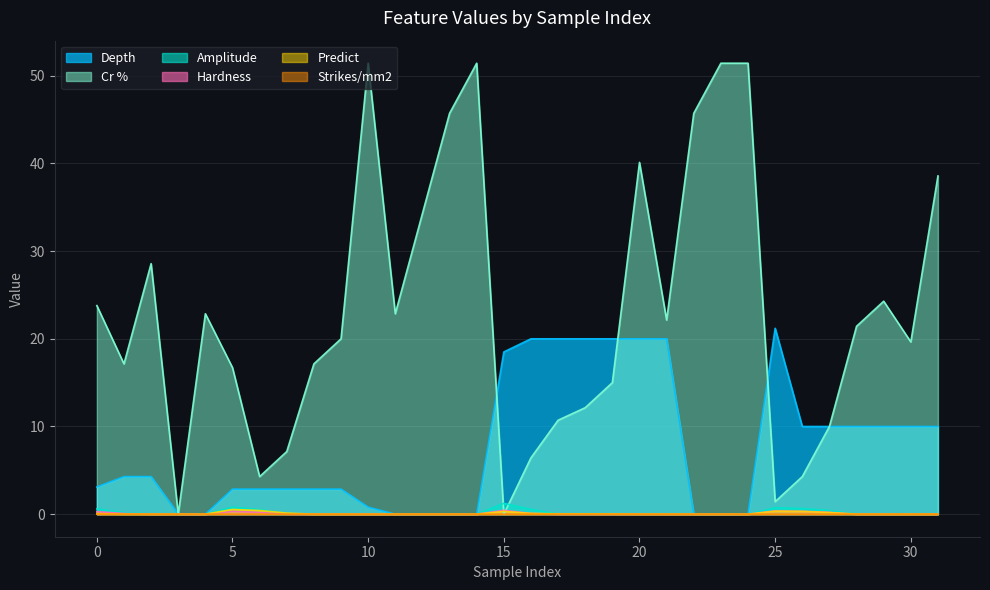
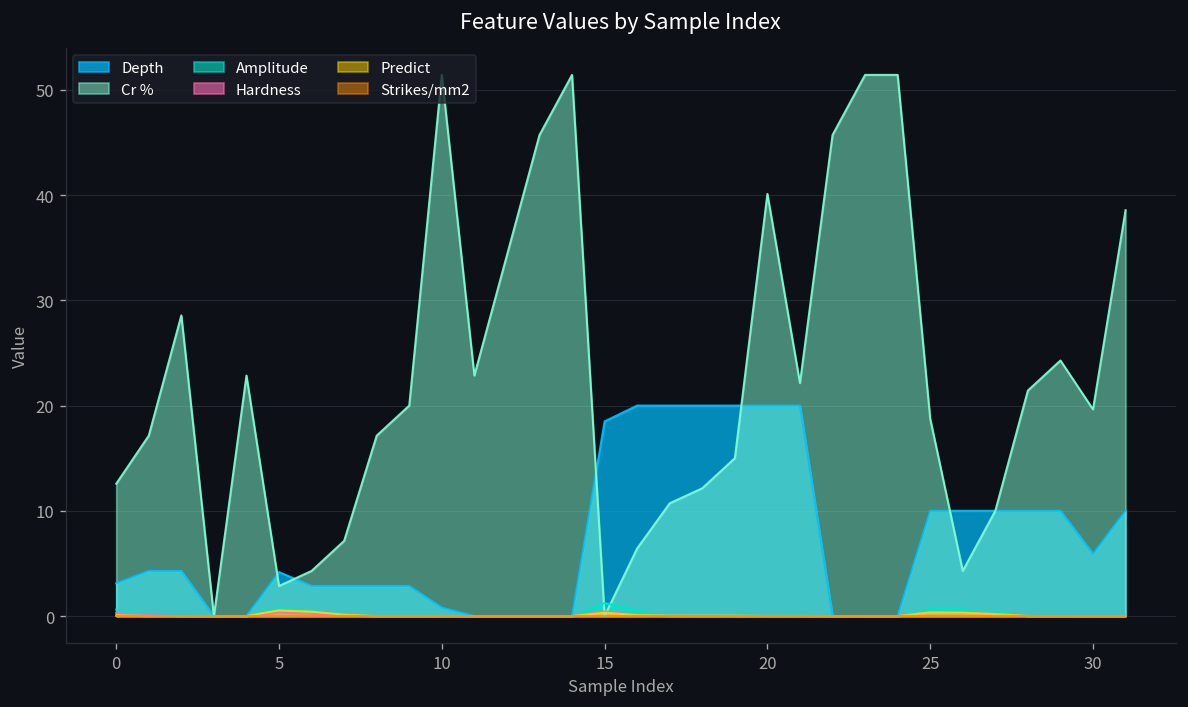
Cr %, 0: 24 -> 13
Depth, 5: 3 -> 4
Cr %, 5: 17 -> 3
Depth, 25: 21 -> 10
Cr %, 25: 1 -> 19
Depth, 30: 10 -> 6
